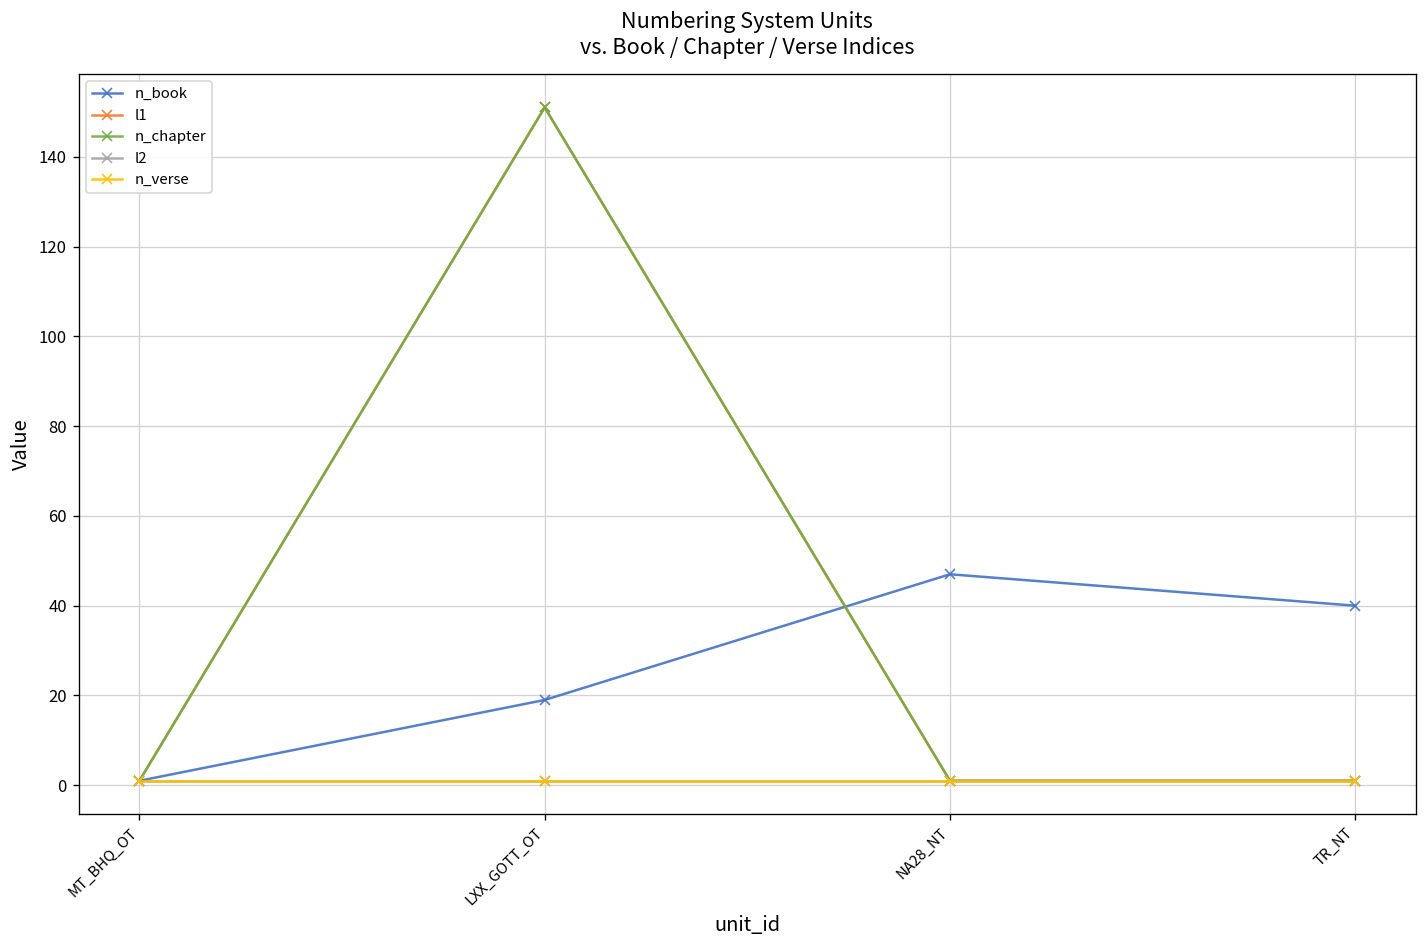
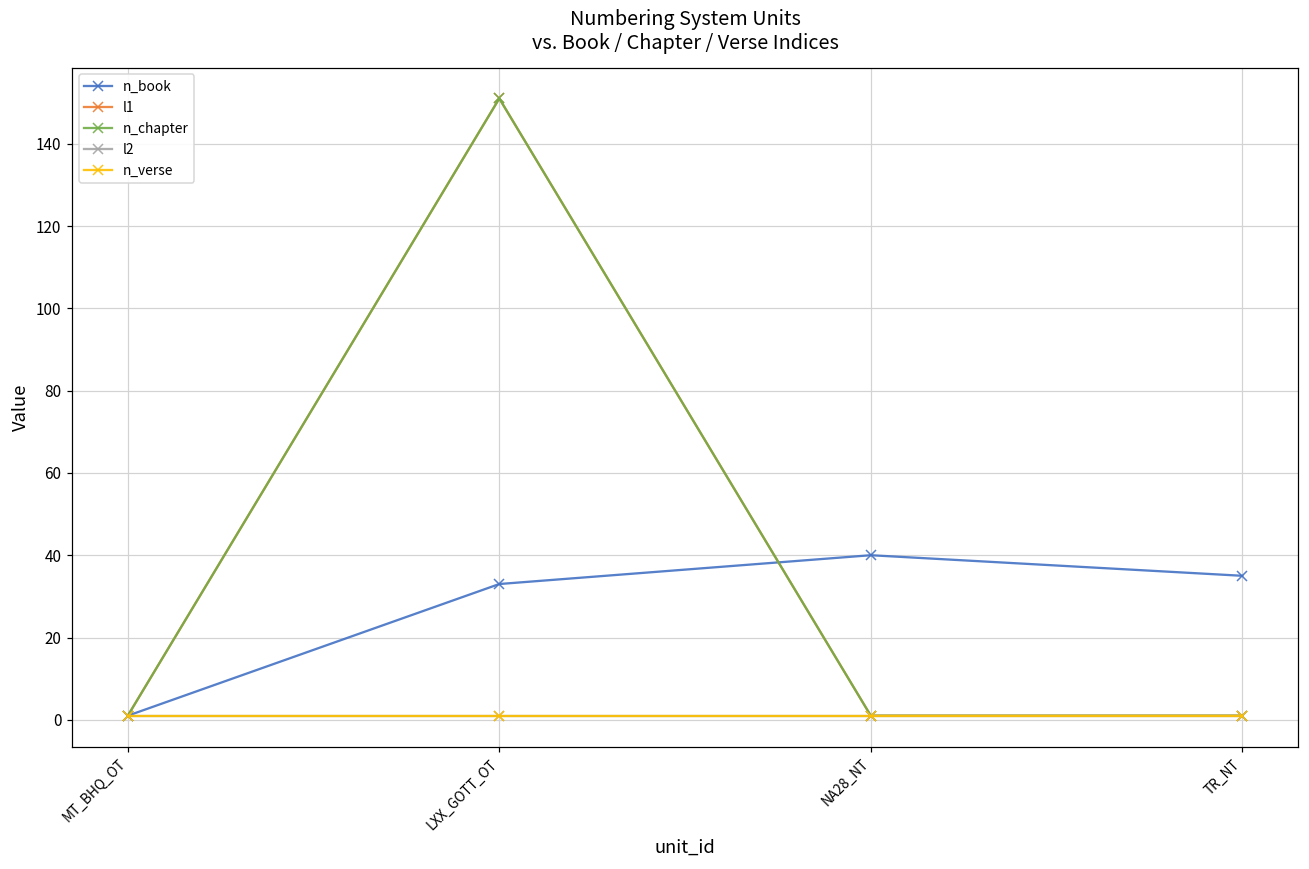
n_book, LXX_GOTT_OT: 19 -> 33
n_book, NA28_NT: 47 -> 40
n_book, TR_NT: 40 -> 35
